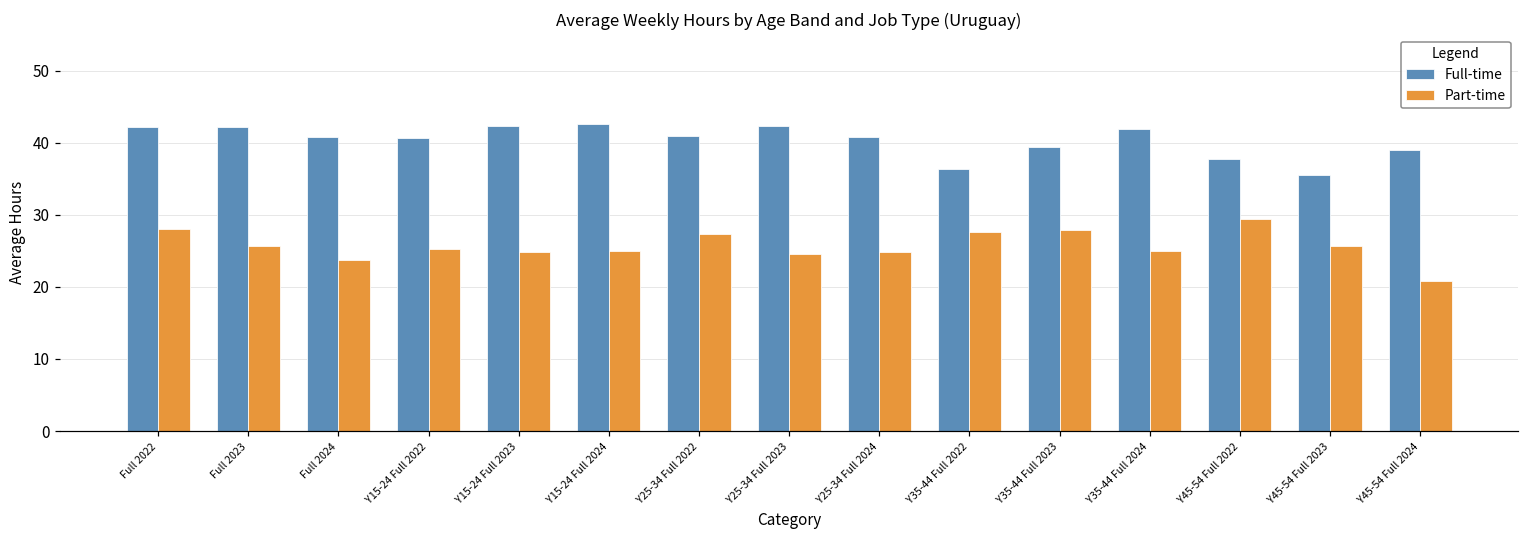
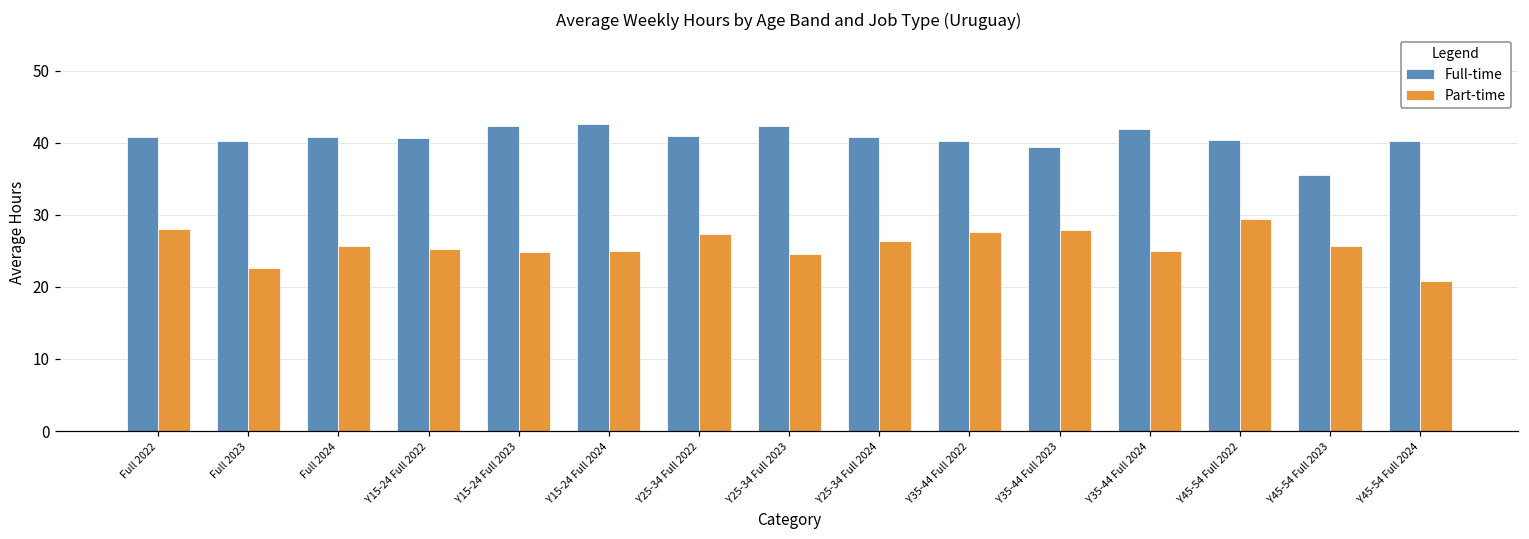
Full-time, Full 2022: 42 -> 41
Full-time, Full 2023: 42 -> 40
Part-time, Full 2023: 26 -> 23
Part-time, Full 2024: 24 -> 26
Part-time, Y25-34 Full 2024: 25 -> 26
Full-time, Y35-44 Full 2022: 36 -> 40
Full-time, Y45-54 Full 2022: 38 -> 40
Full-time, Y45-54 Full 2024: 39 -> 40
